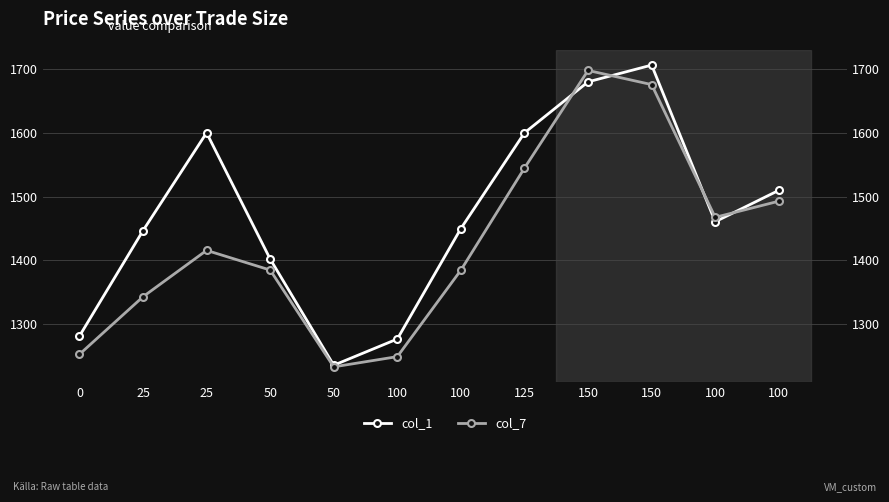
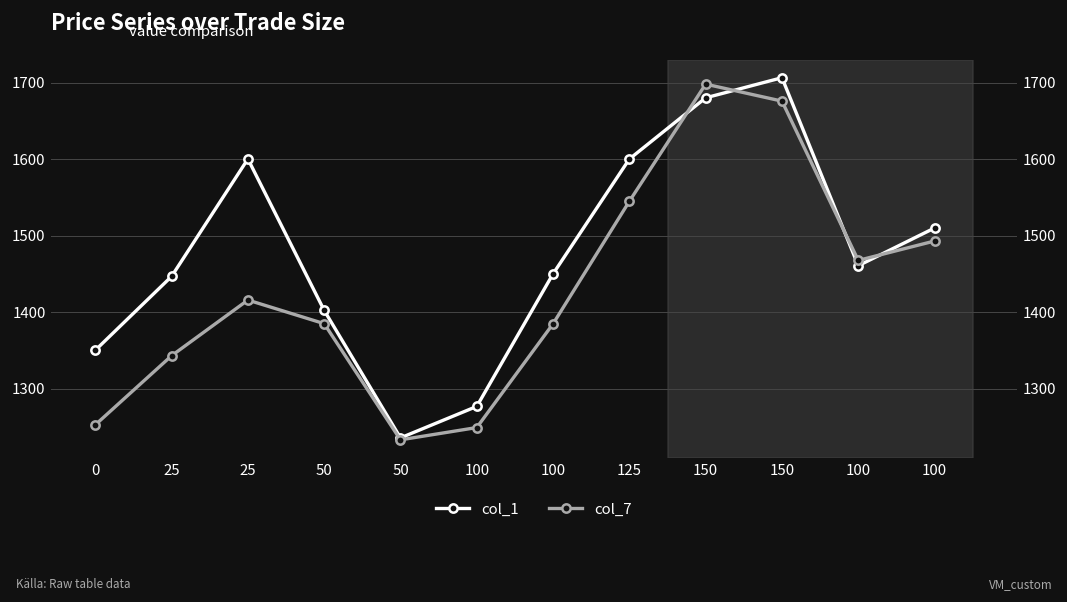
col_1, 0: 1280 -> 1350
